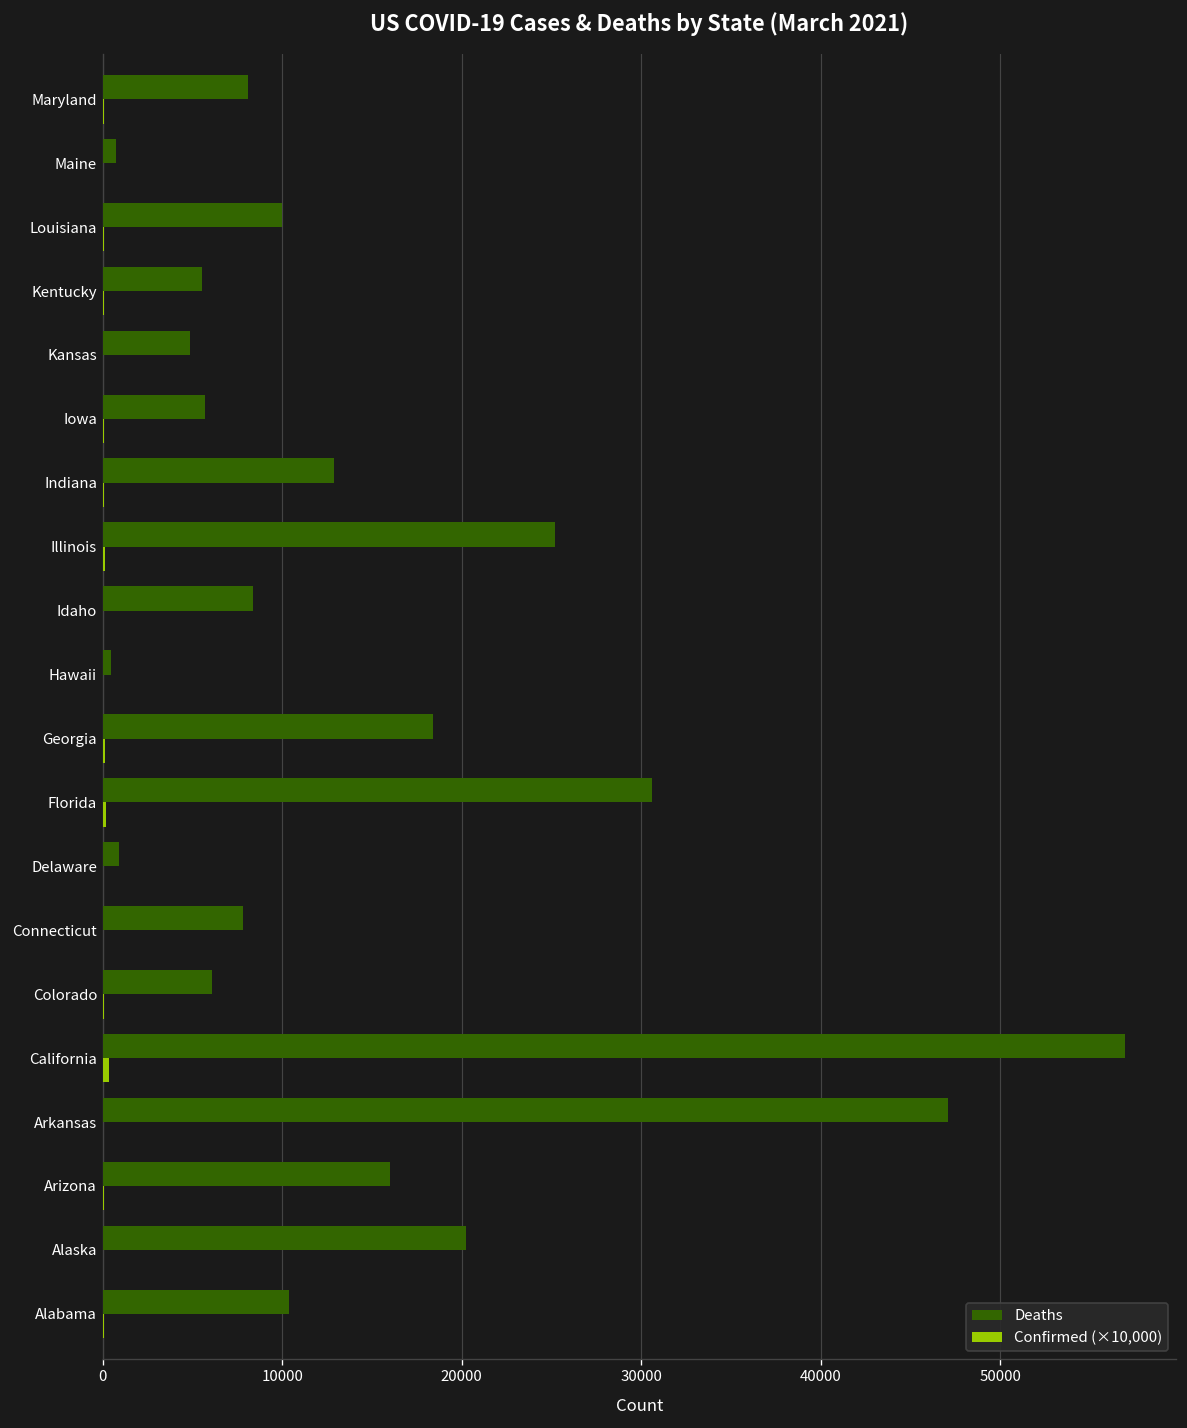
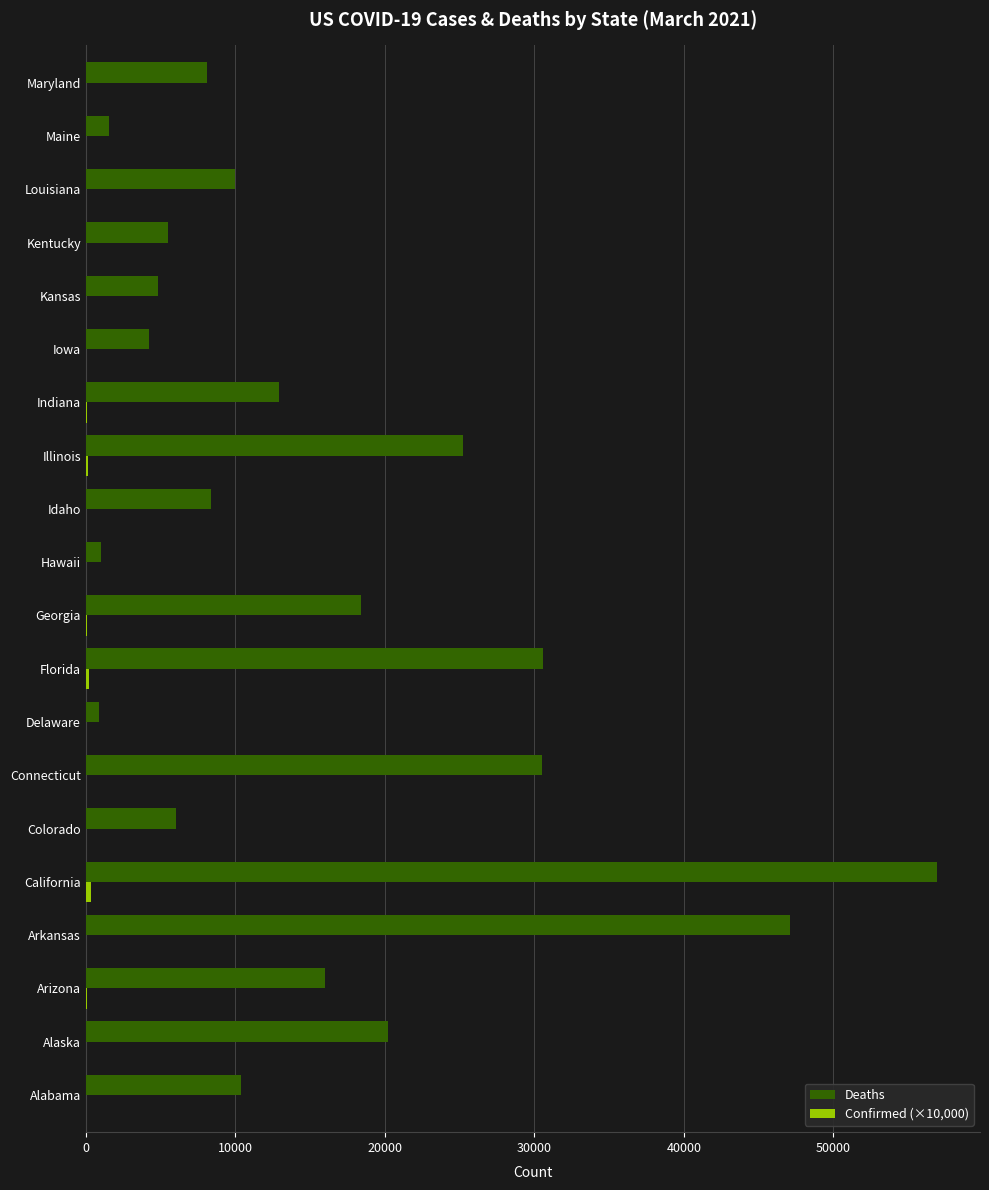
Deaths, Maine: 700 -> 1500
Deaths, Iowa: 5700 -> 4300
Deaths, Hawaii: 500 -> 1000
Deaths, Connecticut: 7800 -> 30500
